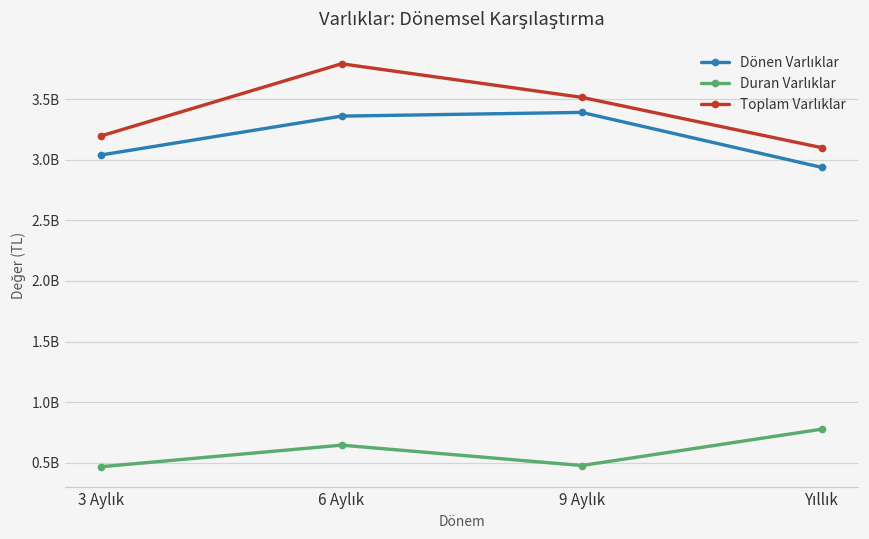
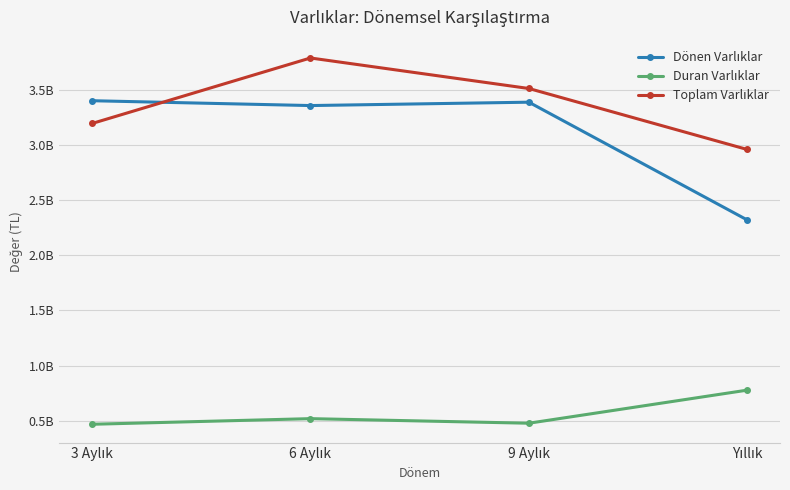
Dönen Varlıklar, 3 Aylık: 3040000000 -> 3400000000
Duran Varlıklar, 6 Aylık: 650000000 -> 520000000
Dönen Varlıklar, Yıllık: 2940000000 -> 2320000000
Toplam Varlıklar, Yıllık: 3100000000 -> 2960000000
